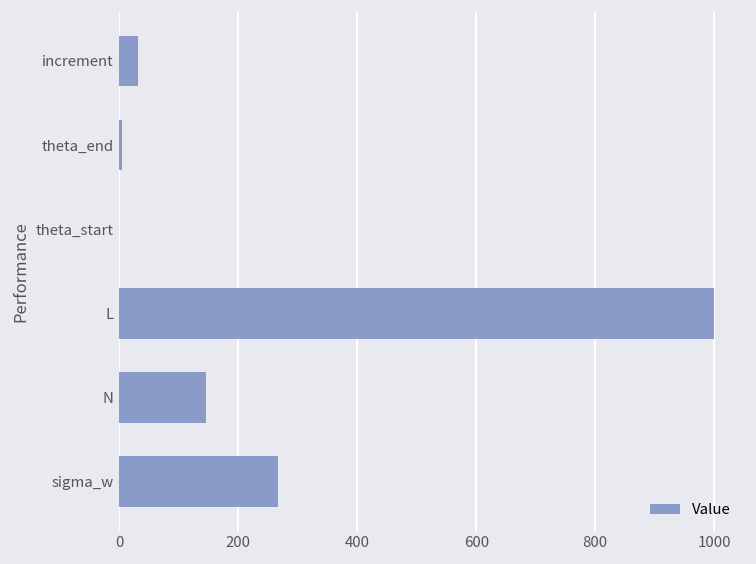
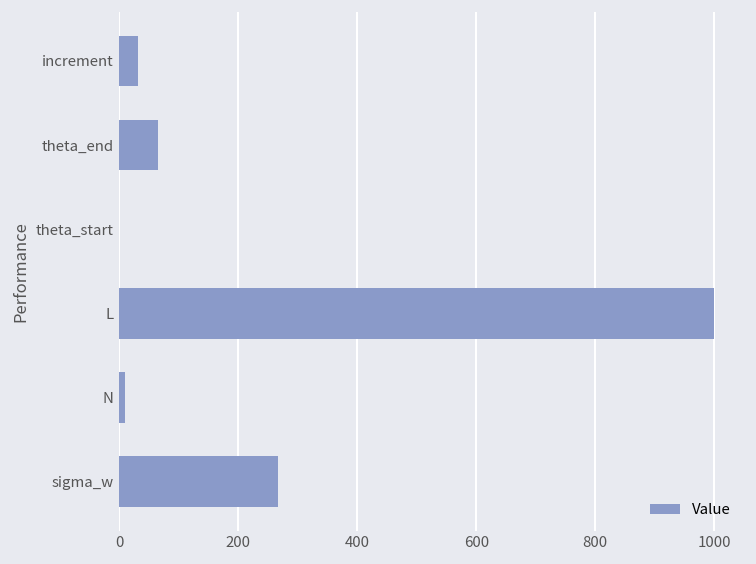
theta_end: 10 -> 60
N: 150 -> 10
